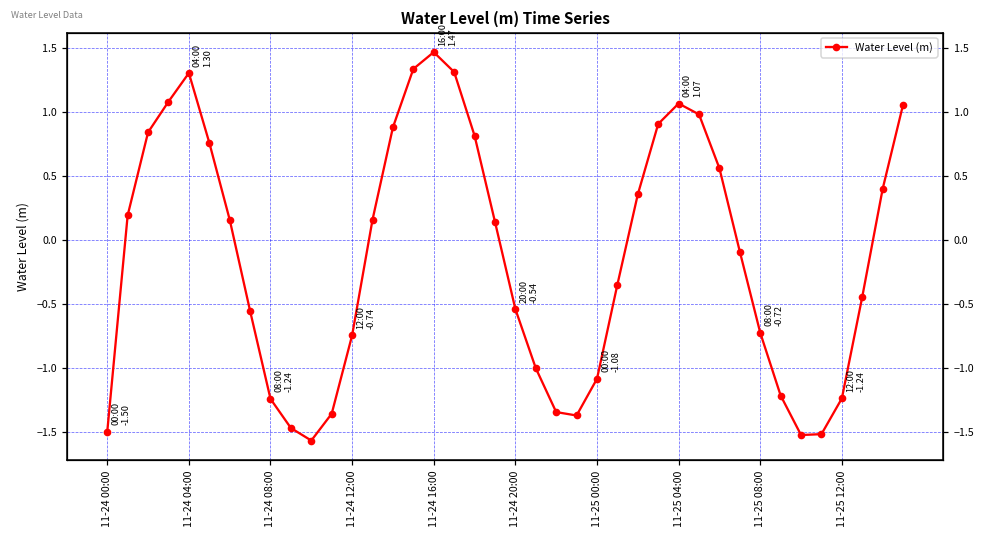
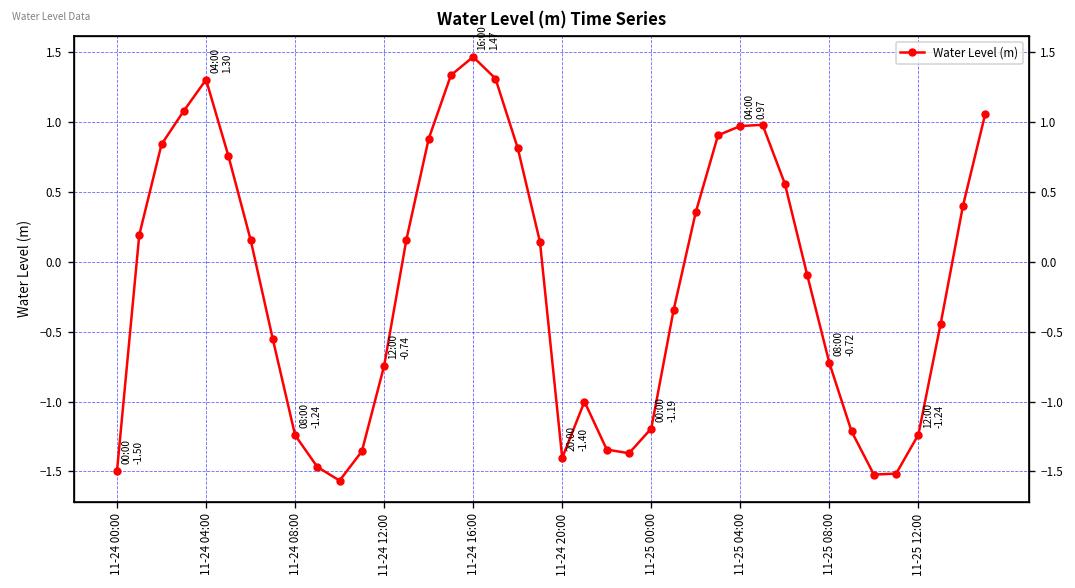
11-24 20:00: -0.54 -> -1.40
11-25 00:00: -1.08 -> -1.19
11-25 04:00: 1.07 -> 0.97
